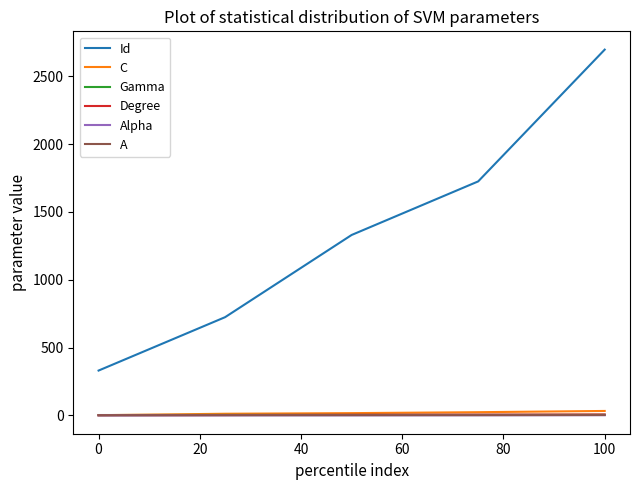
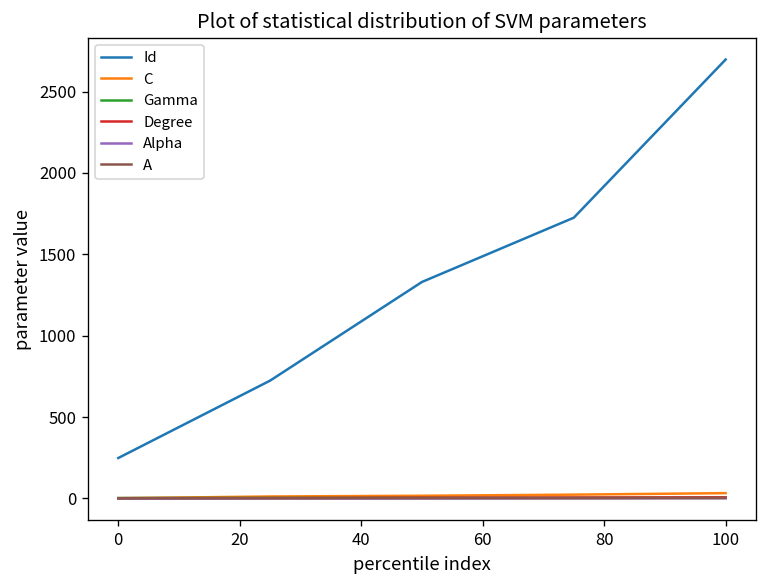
Id, 0: 330 -> 250
